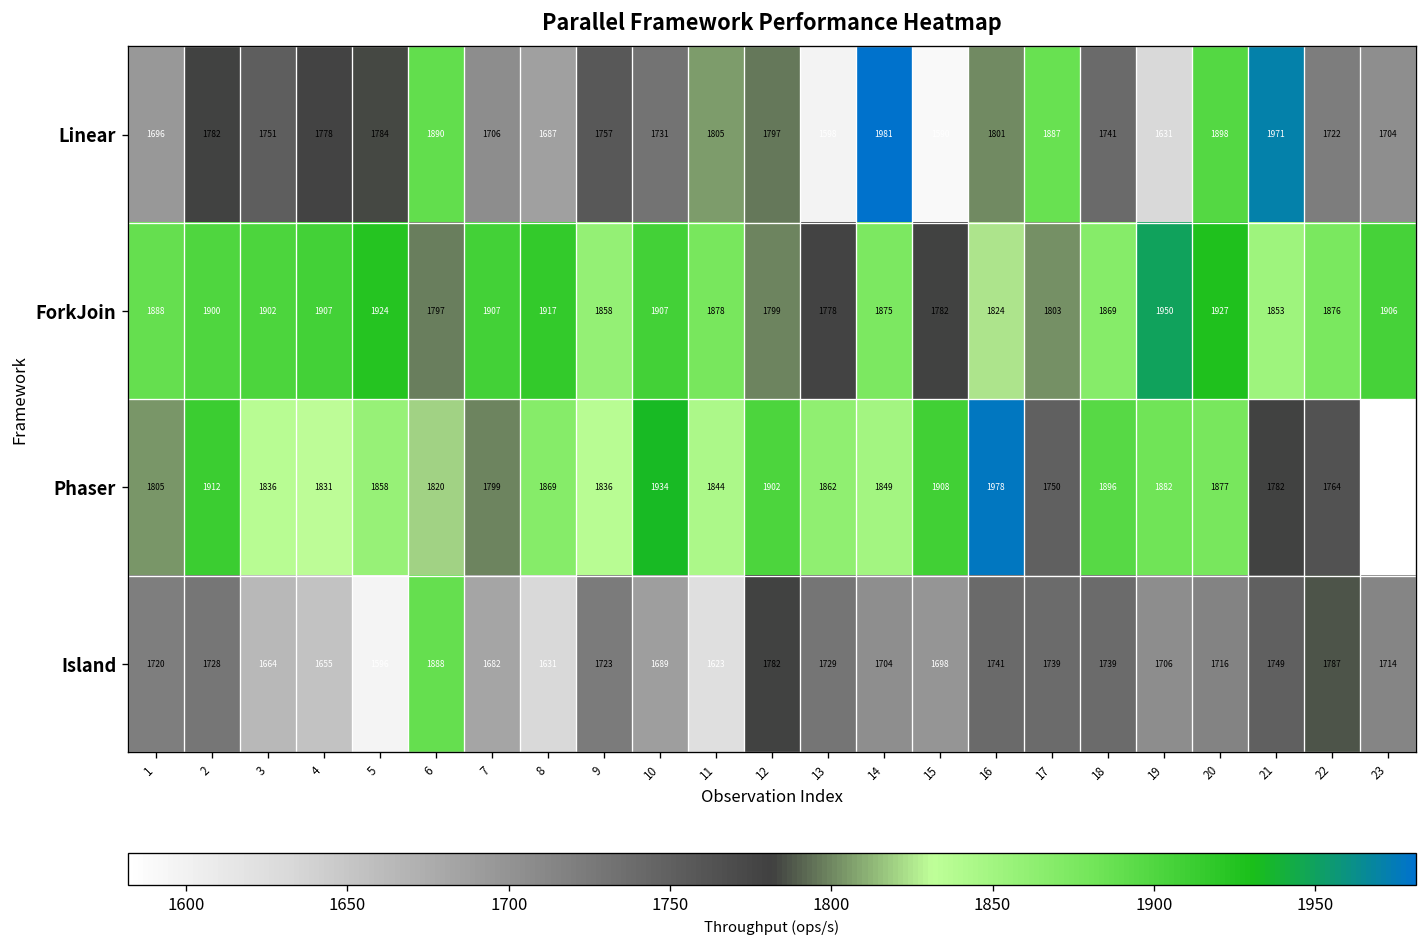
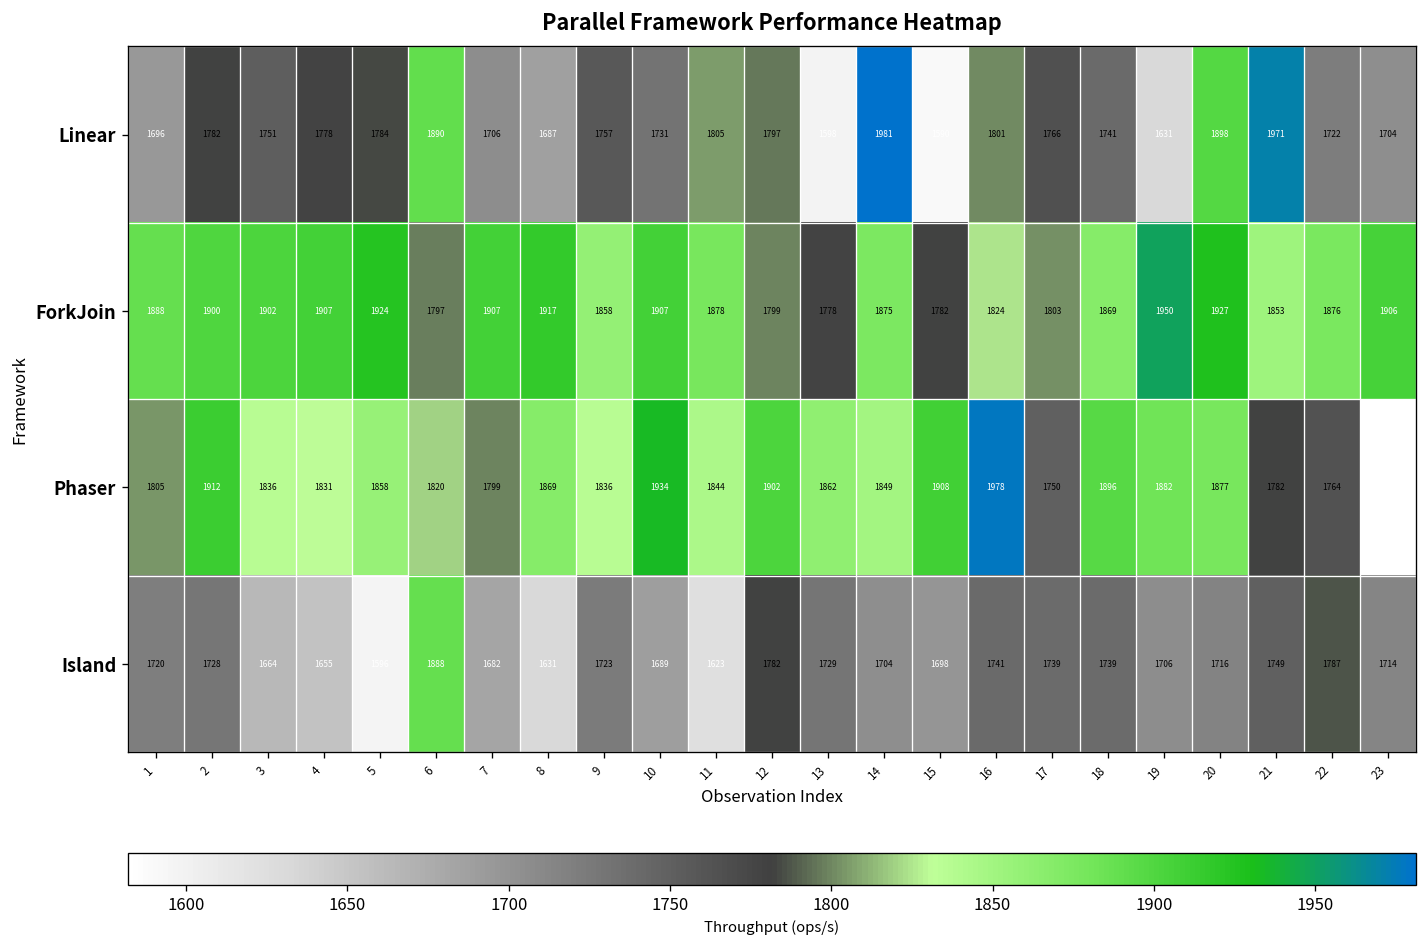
Linear, 17: 1887 -> 1766
